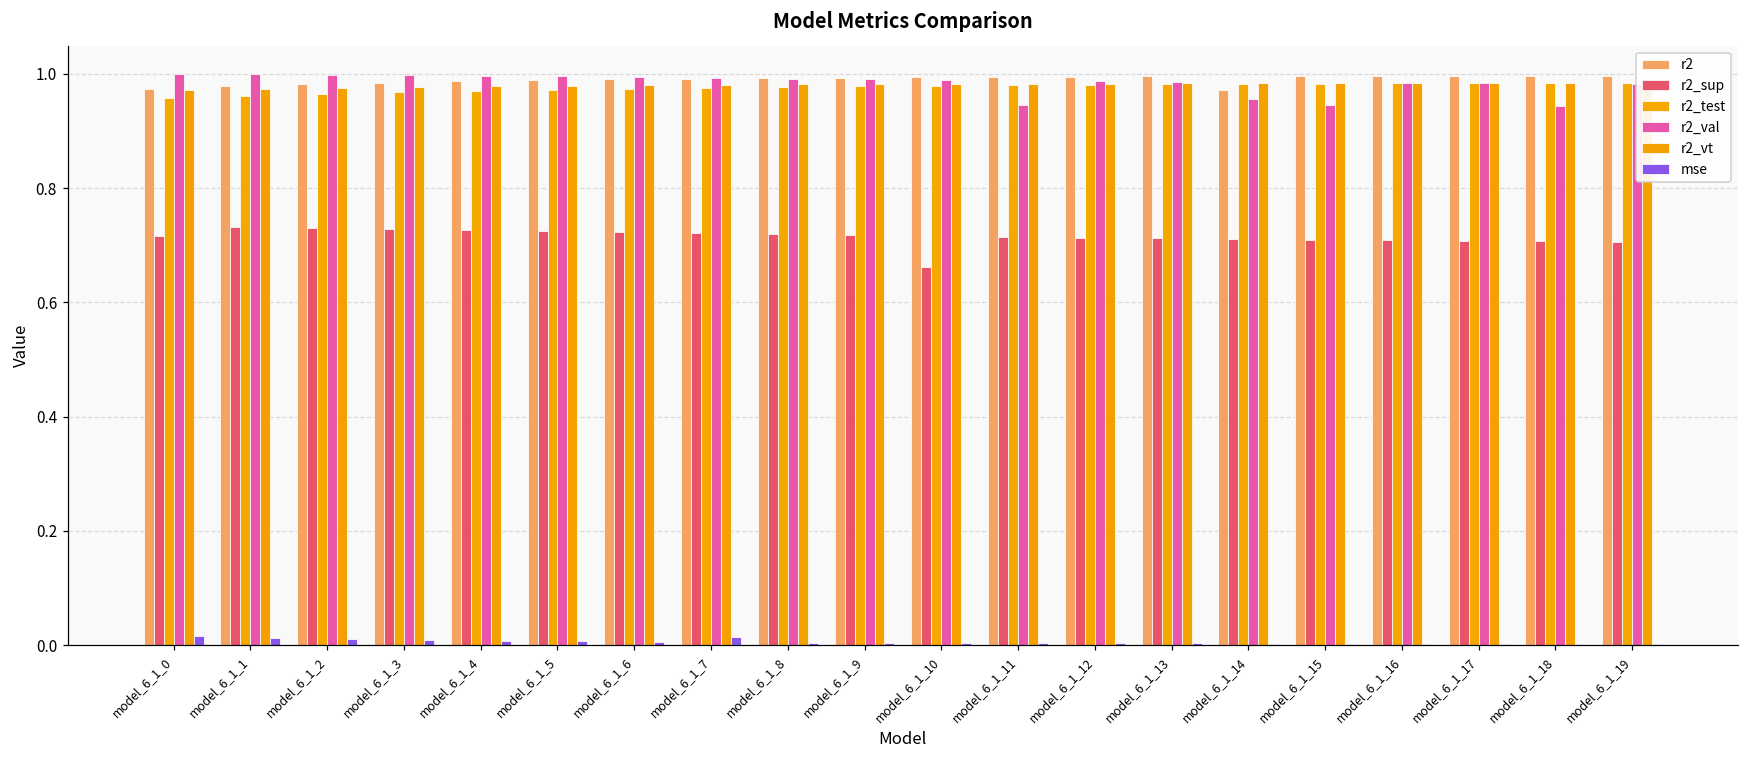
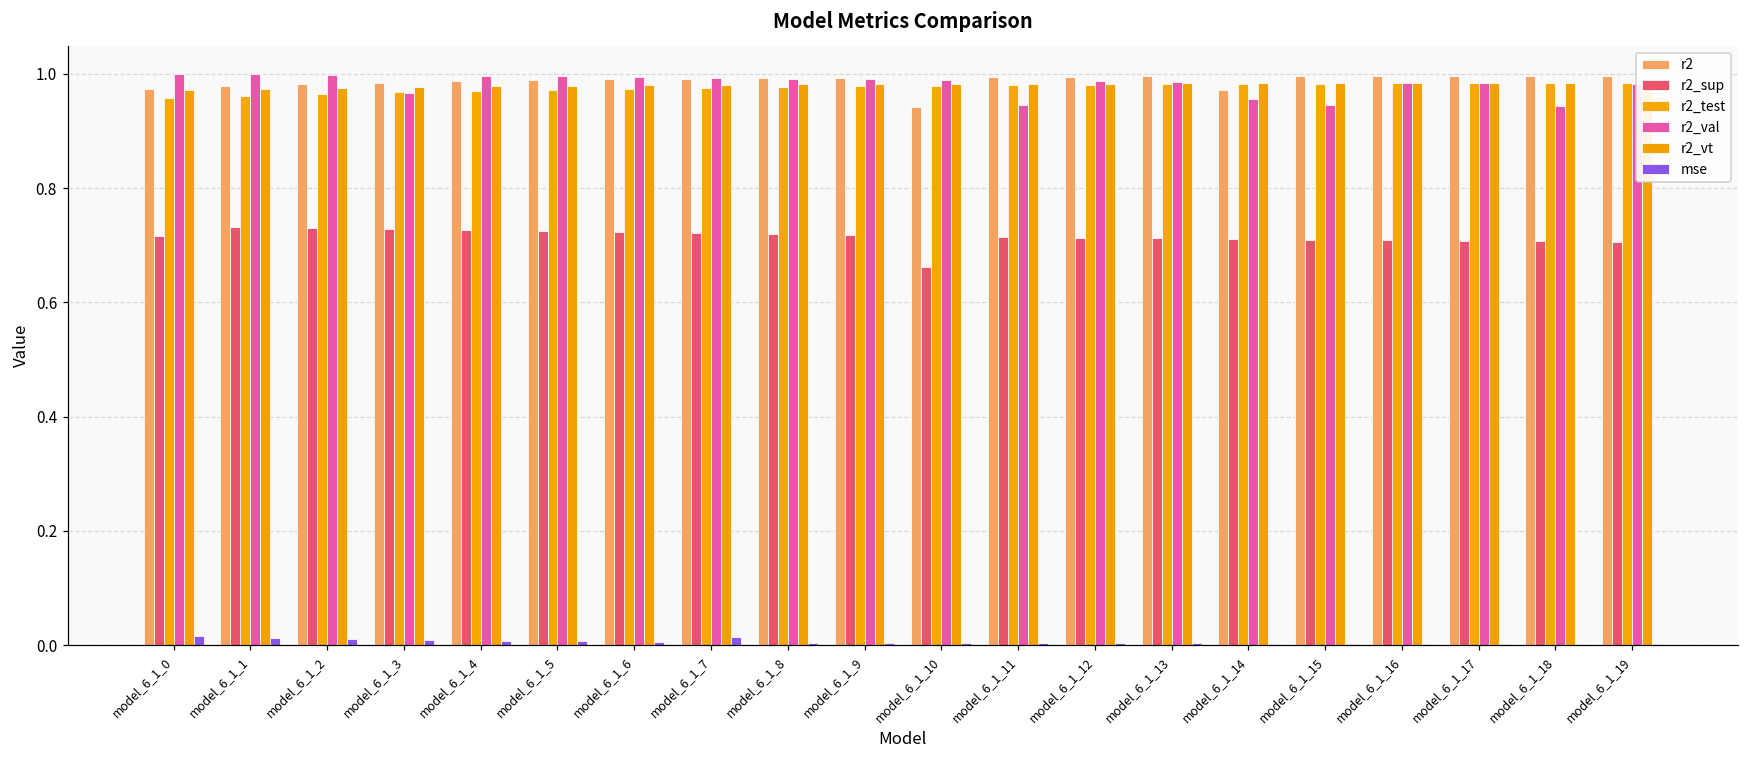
r2_val, model_6_1_3: 1.00 -> 0.97
r2, model_6_1_10: 0.99 -> 0.94
